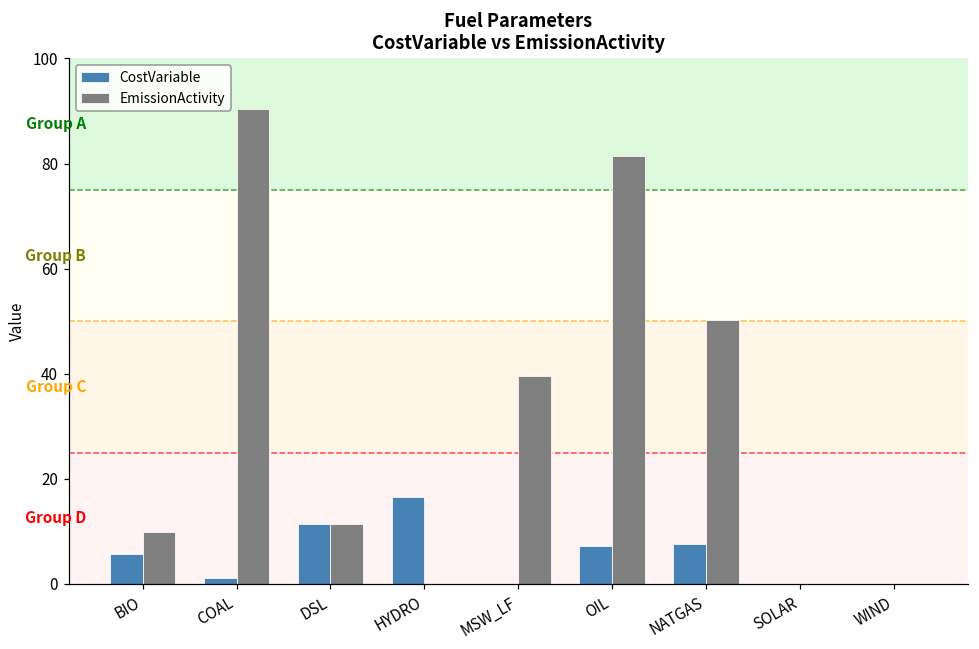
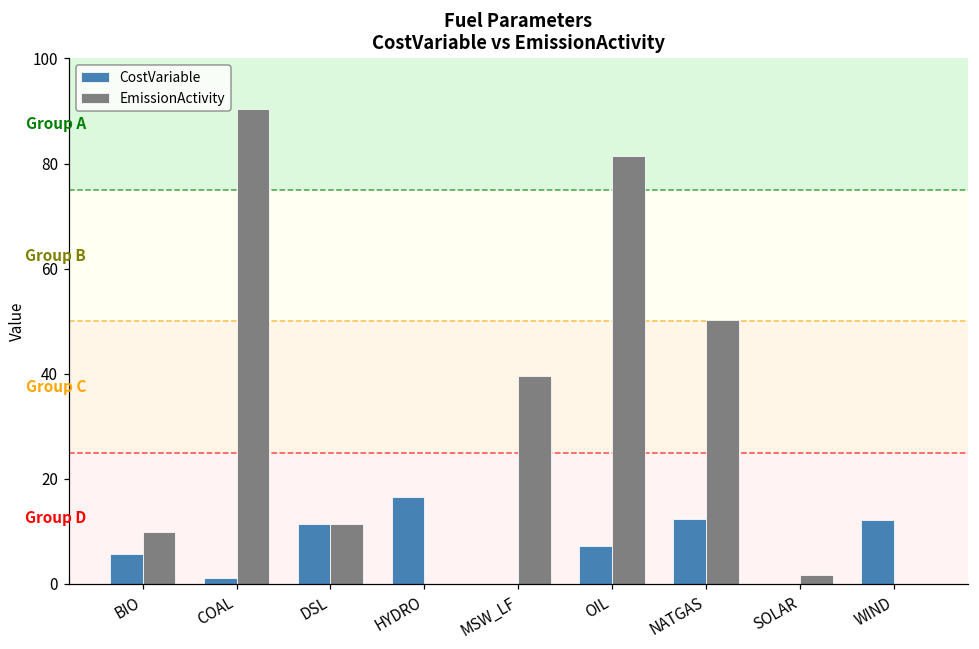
CostVariable, NATGAS: 8 -> 12
EmissionActivity, SOLAR: 0 -> 2
CostVariable, WIND: 0 -> 12
